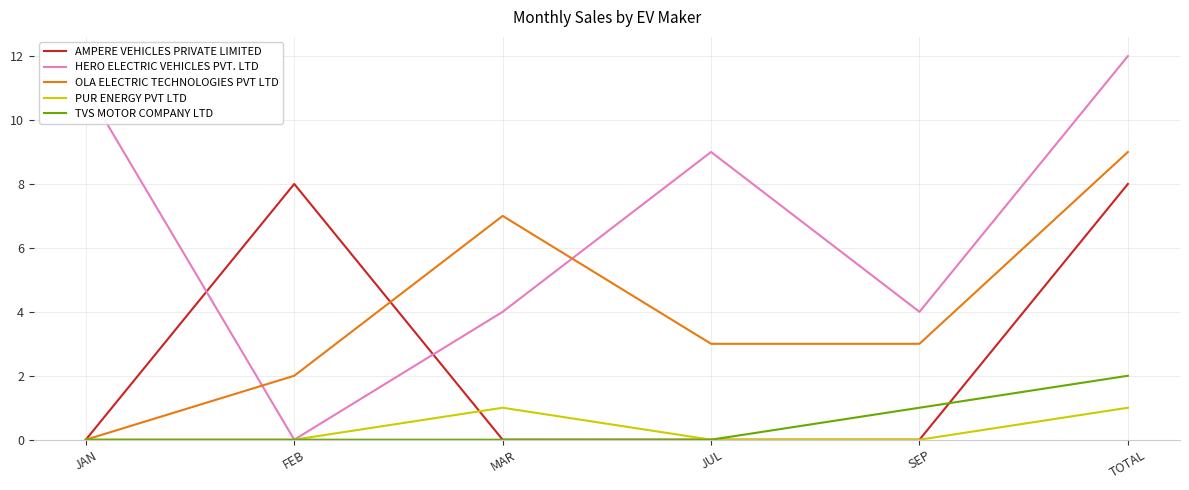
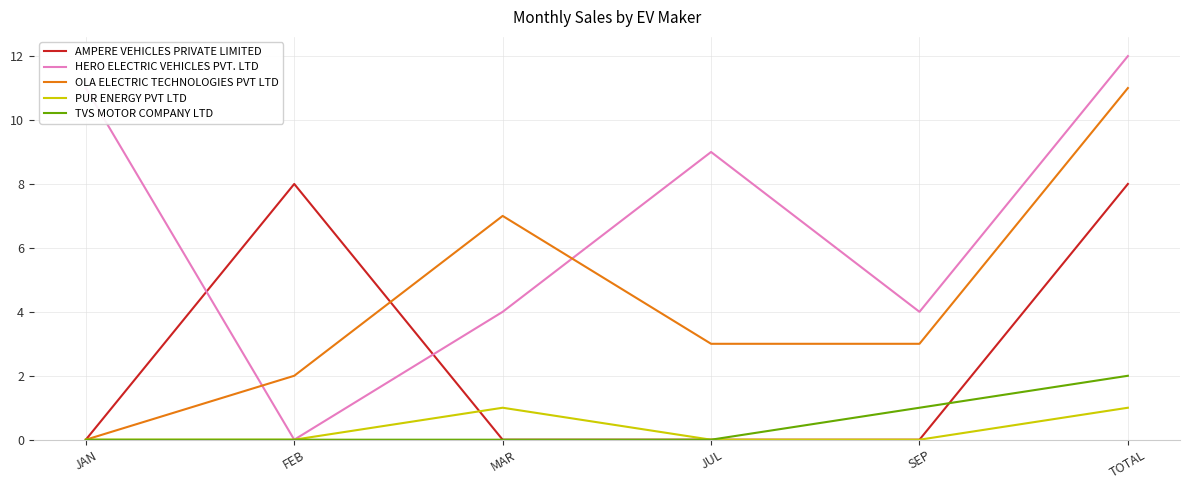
OLA ELECTRIC TECHNOLOGIES PVT LTD, TOTAL: 9 -> 11
